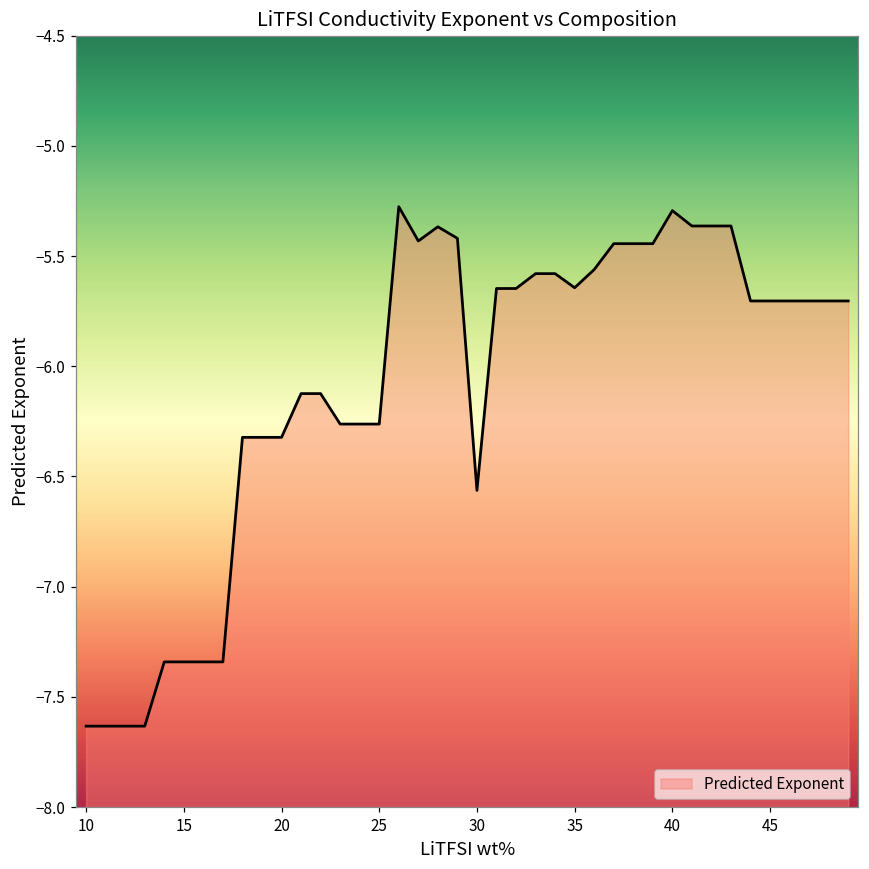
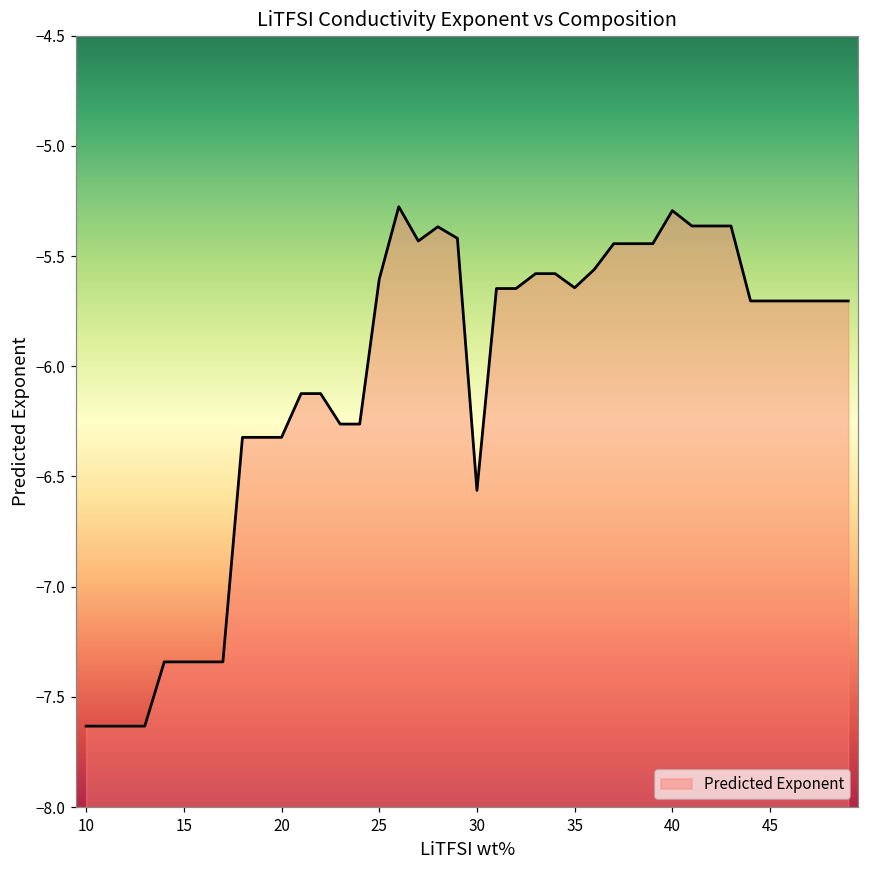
25: -6.26 -> -5.61
